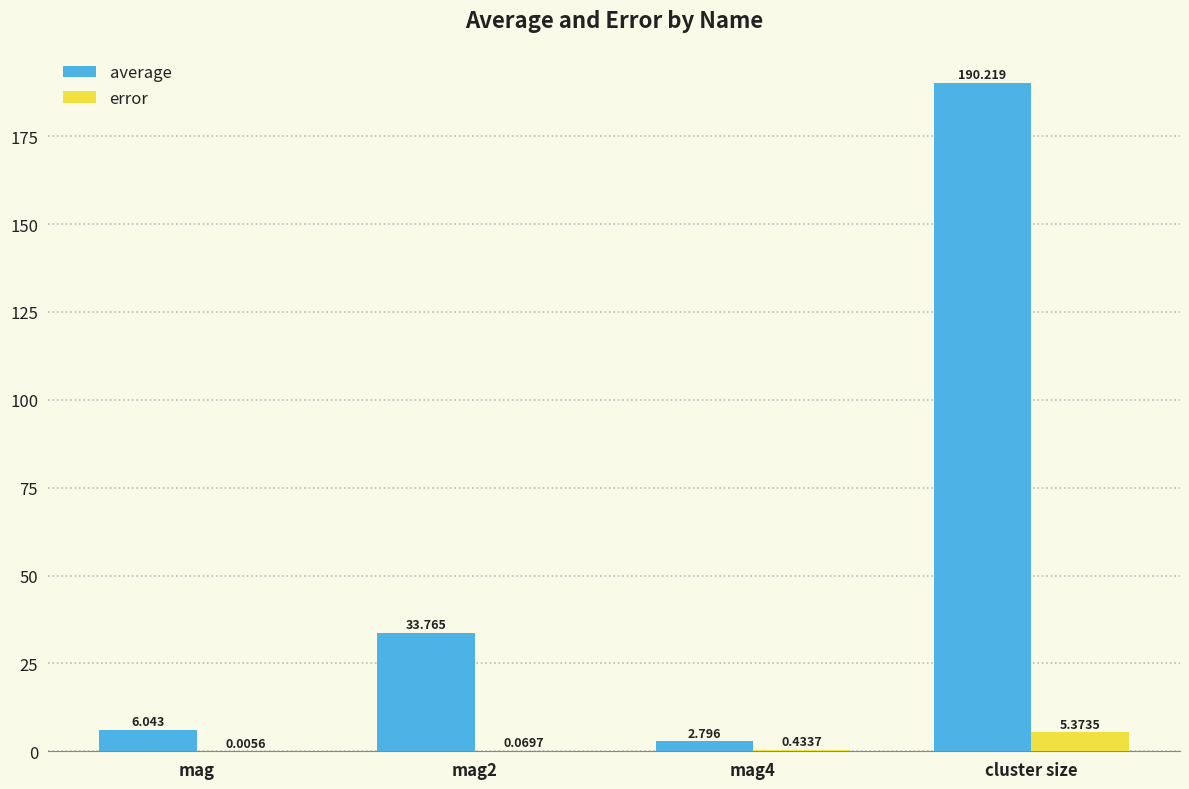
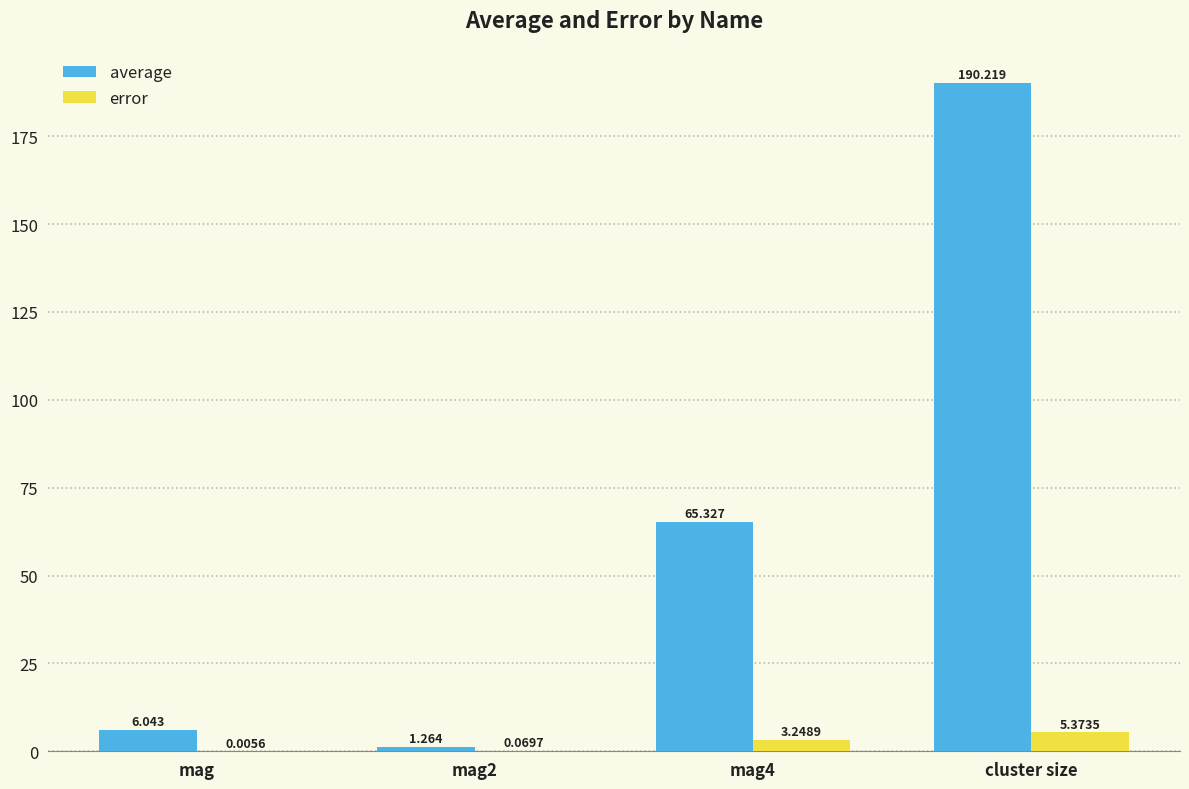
average, mag2: 33.765 -> 1.264
average, mag4: 2.796 -> 65.327
error, mag4: 0.4337 -> 3.2489
